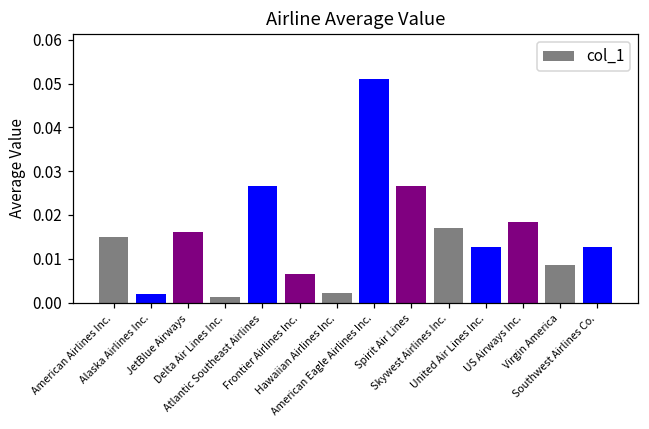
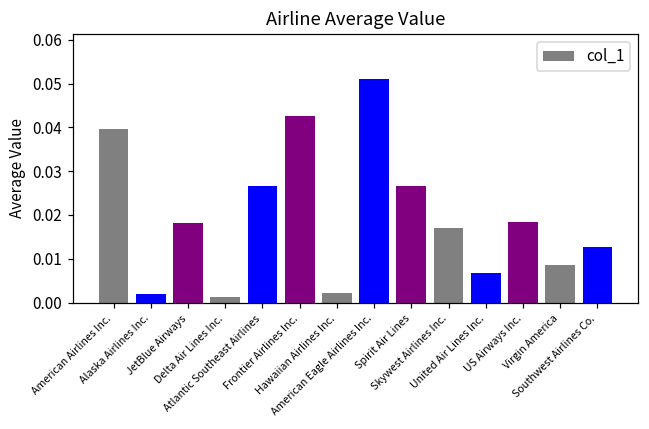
American Airlines Inc.: 0.015 -> 0.040
JetBlue Airways: 0.016 -> 0.018
Frontier Airlines Inc.: 0.006 -> 0.043
United Air Lines Inc.: 0.013 -> 0.007
